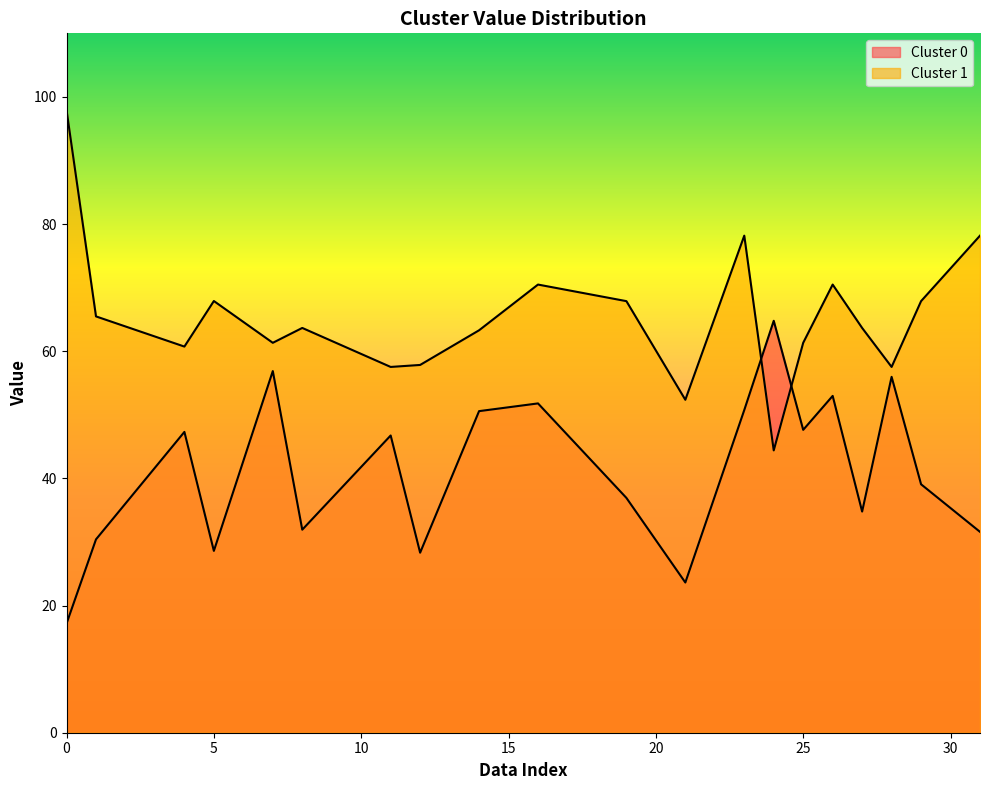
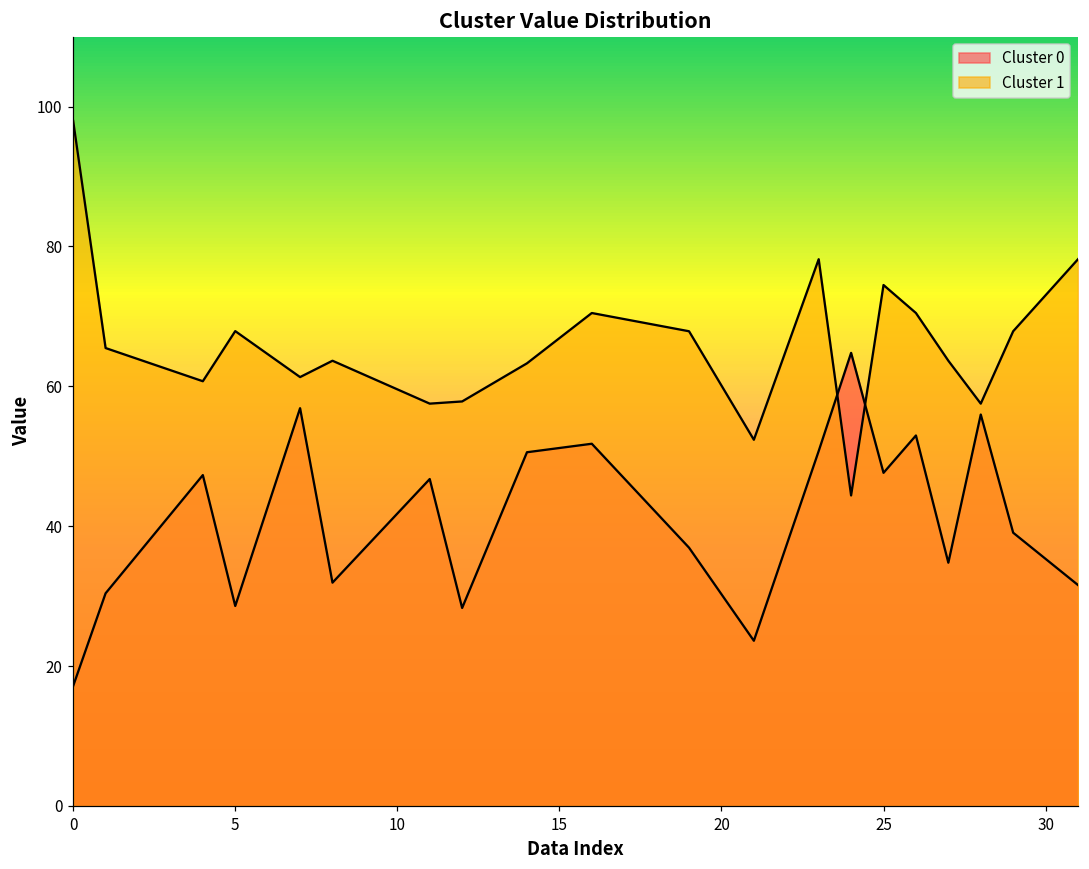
Cluster 1, 25: 61 -> 74
